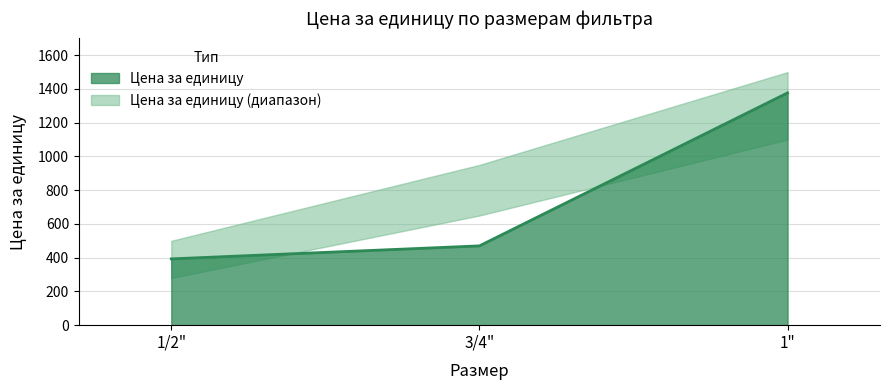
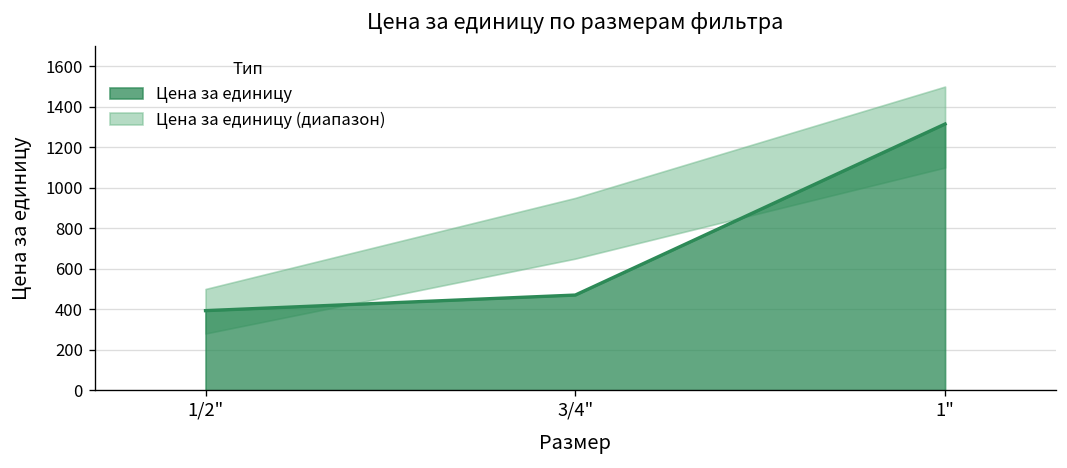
Цена за единицу, 1": 1380 -> 1320
